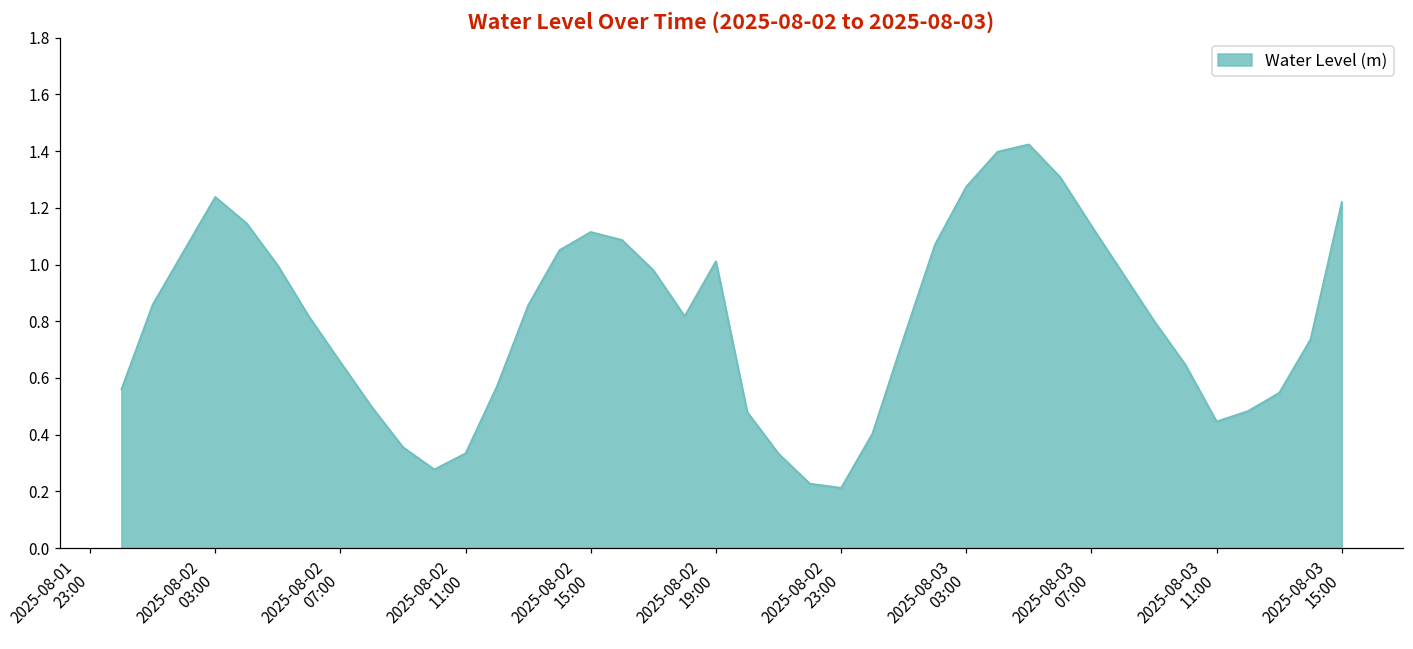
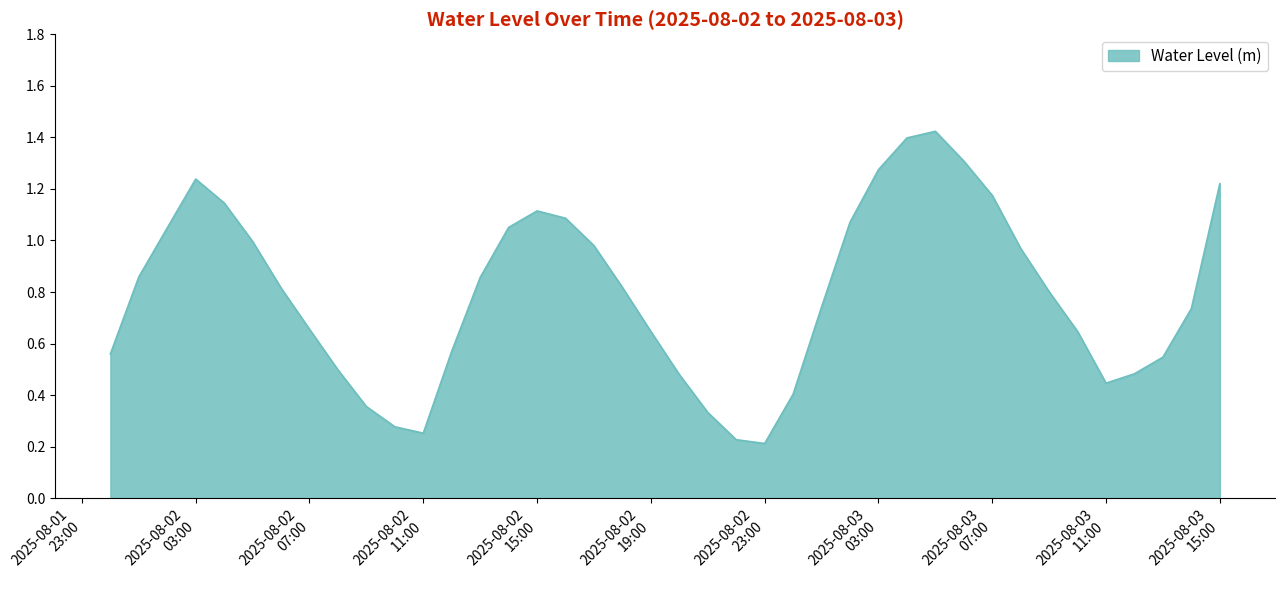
2025-08-02 11:00: 0.33 -> 0.25
2025-08-02 19:00: 1.01 -> 0.65
2025-08-03 07:00: 1.14 -> 1.18
